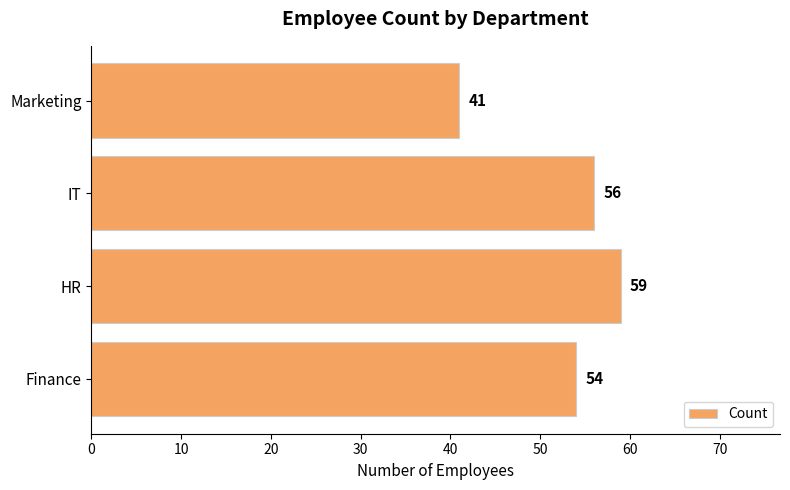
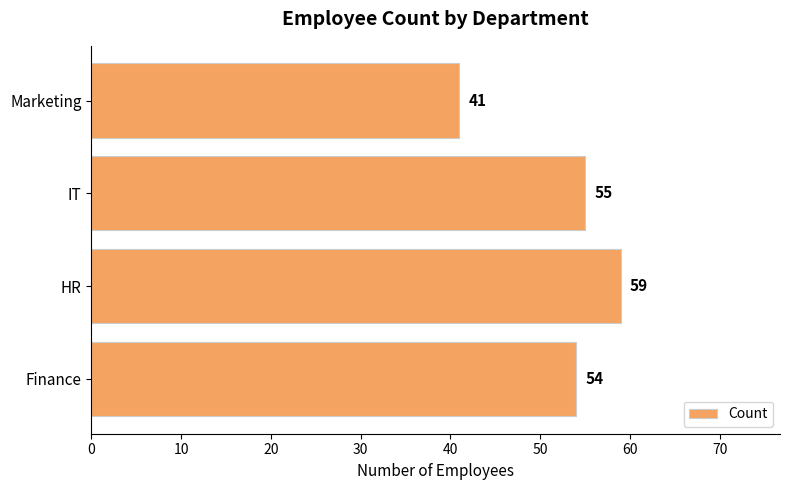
IT: 56 -> 55
